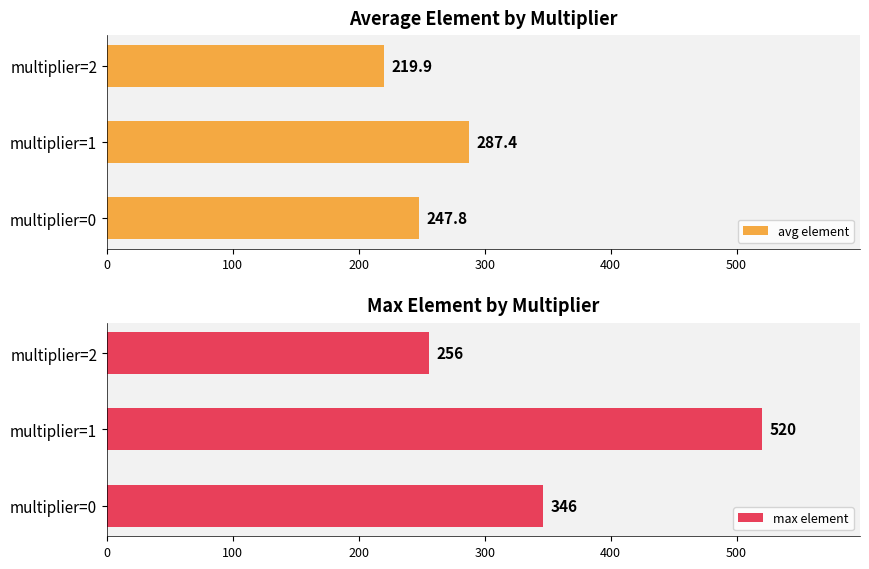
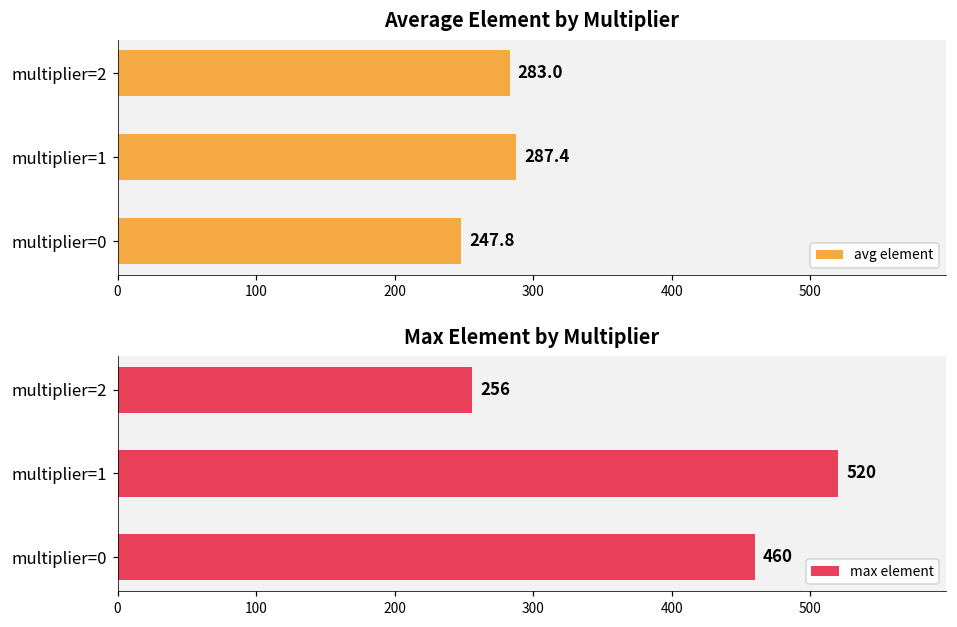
Average Element by Multiplier, multiplier=2: 219.9 -> 283.0
Max Element by Multiplier, multiplier=0: 346 -> 460
